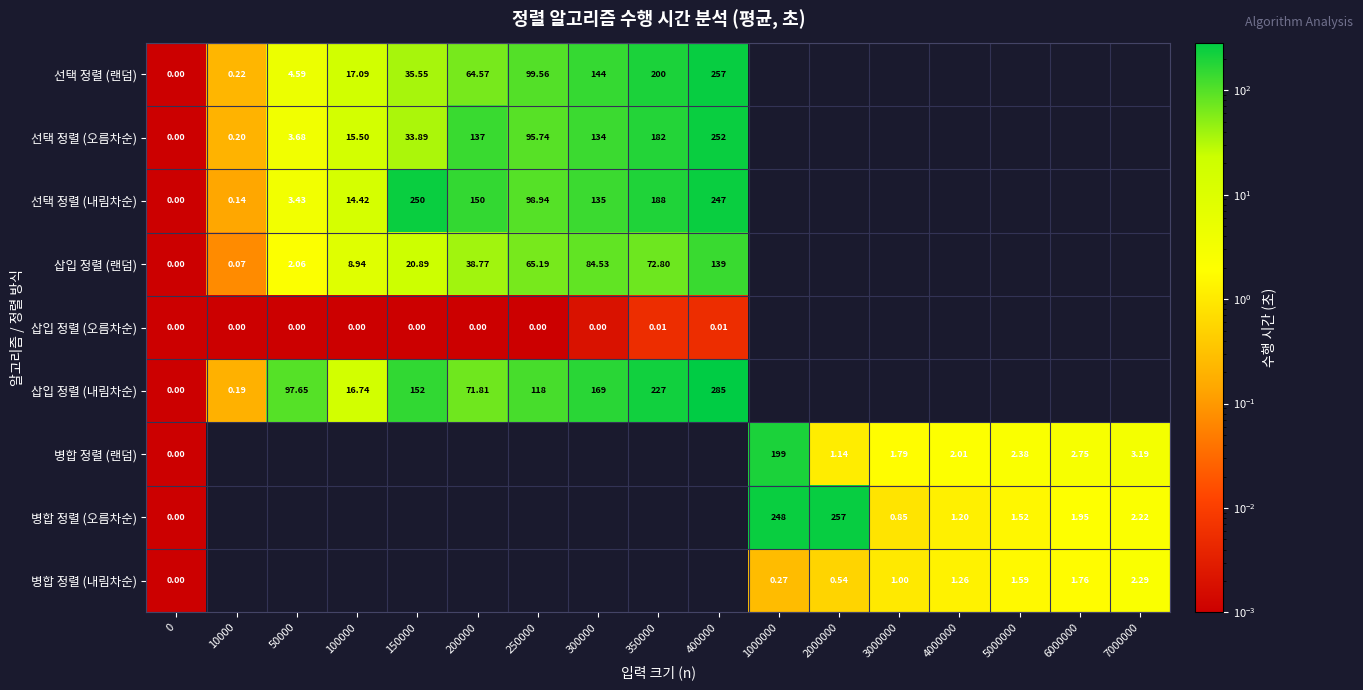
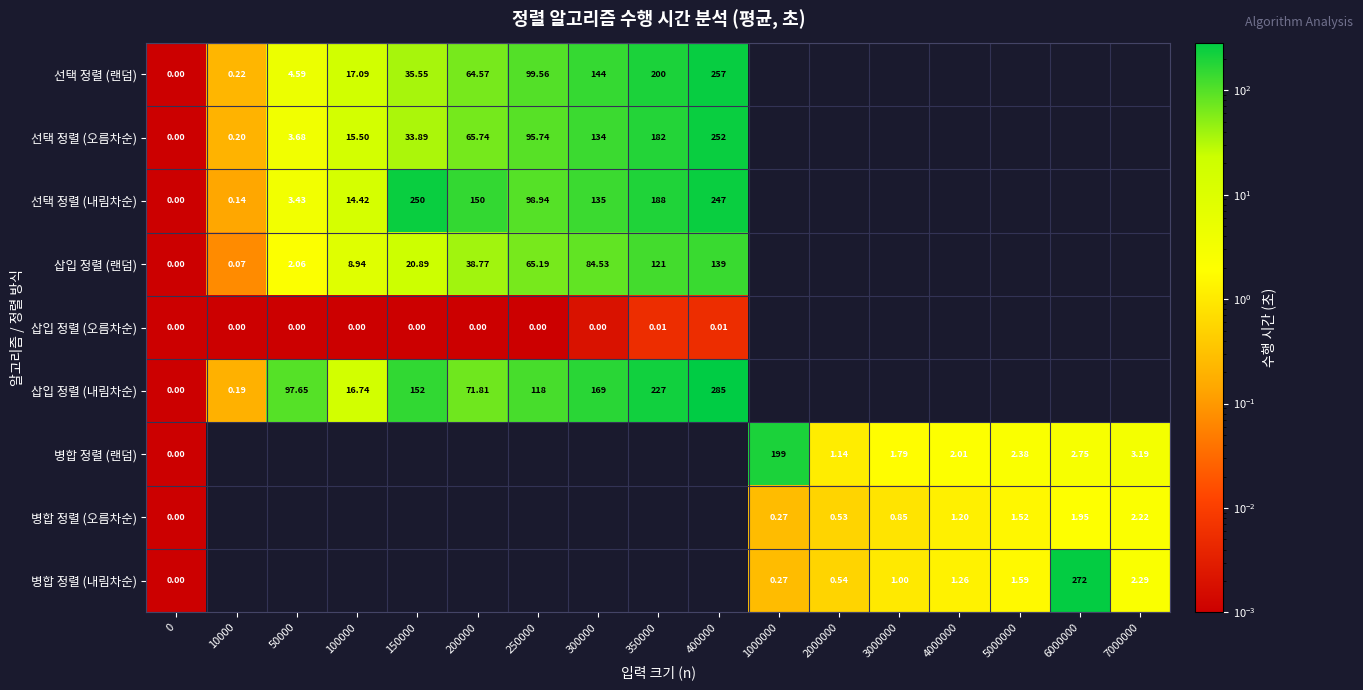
선택 정렬 (오름차순), 200000: 137 -> 65.74
삽입 정렬 (랜덤), 350000: 72.80 -> 121
병합 정렬 (오름차순), 1000000: 248 -> 0.27
병합 정렬 (오름차순), 2000000: 257 -> 0.53
병합 정렬 (내림차순), 6000000: 1.76 -> 272
